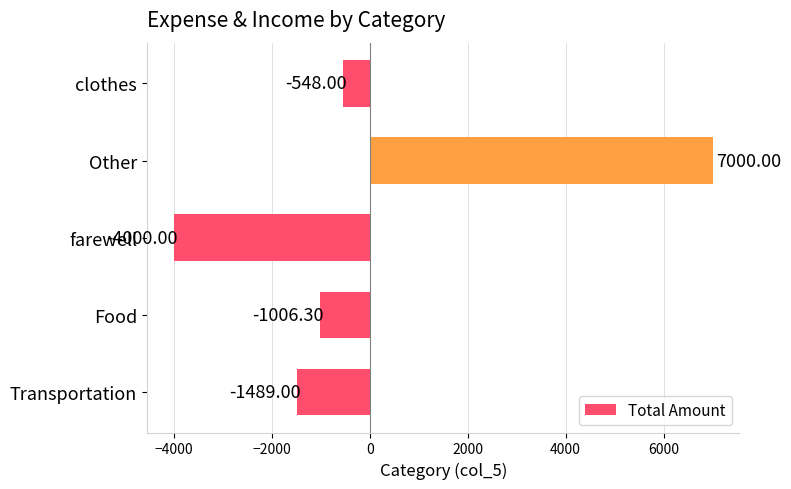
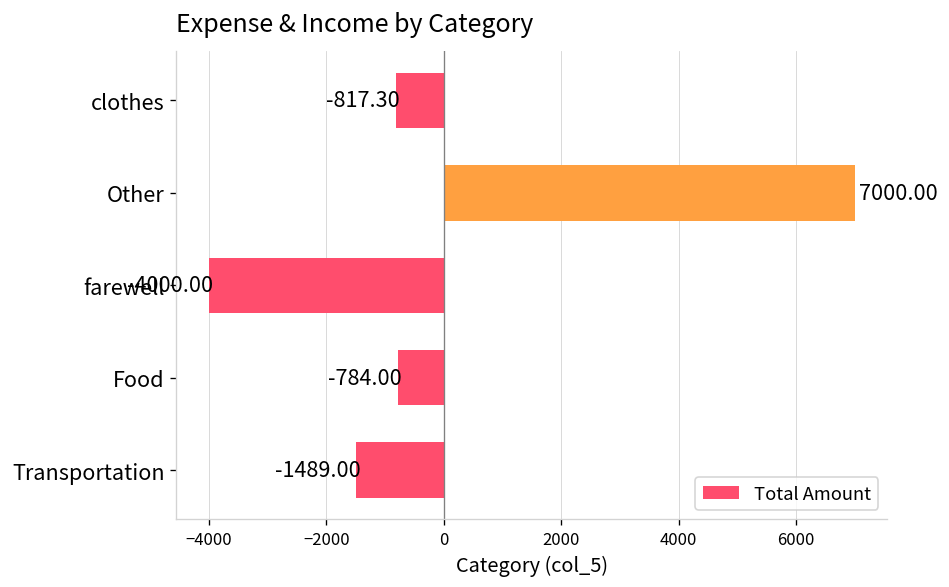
clothes: -548.00 -> -817.30
Food: -1006.30 -> -784.00
